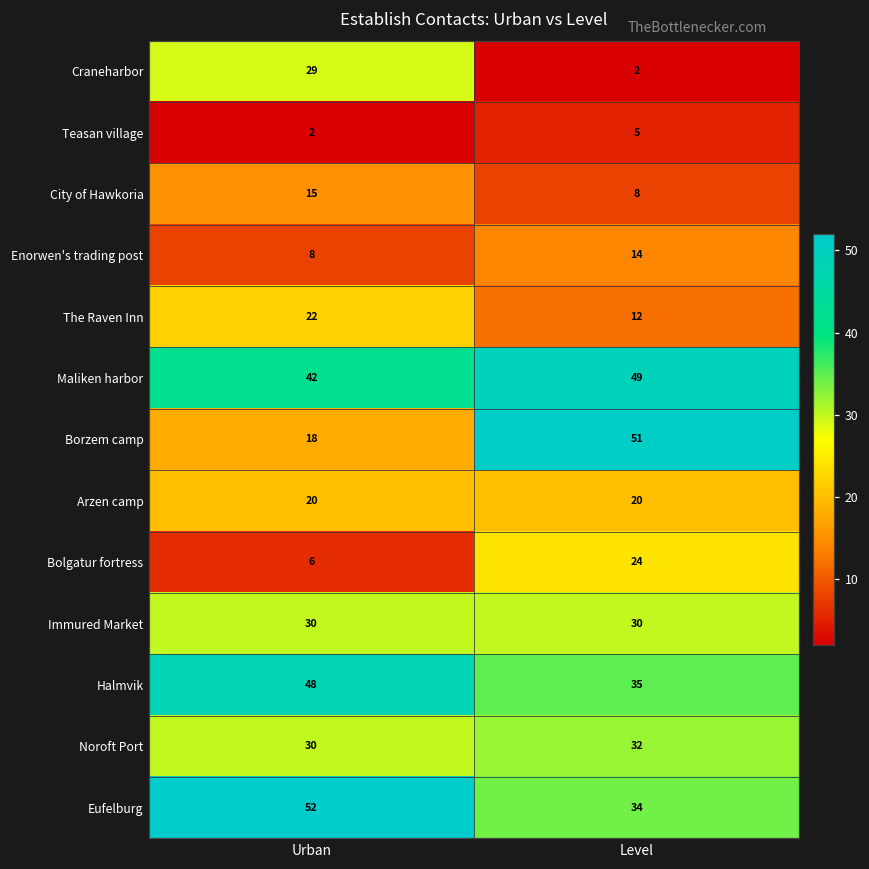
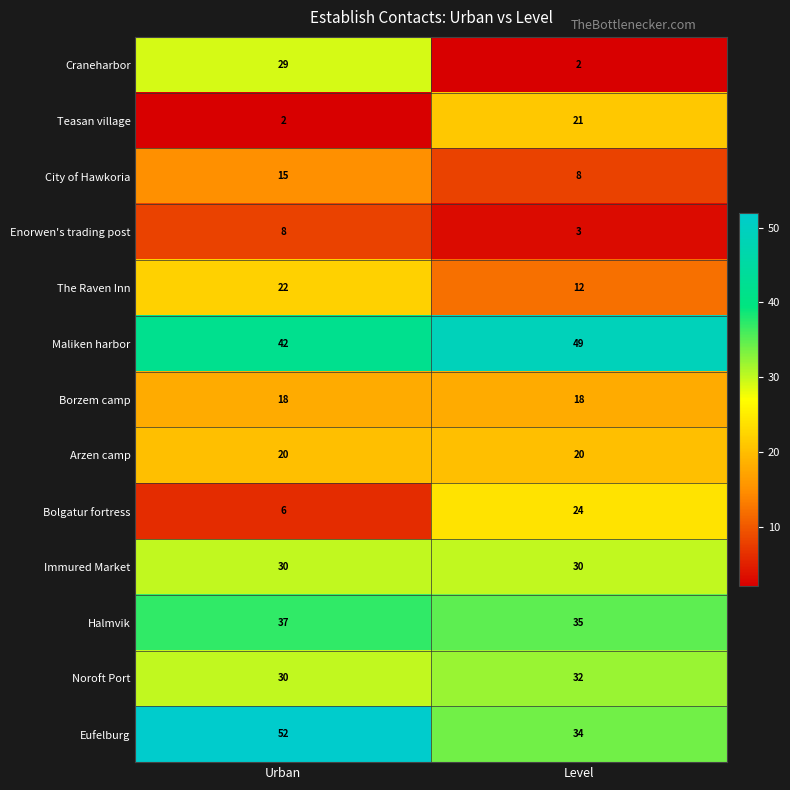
Teasan village, Level: 5 -> 21
Enorwen's trading post, Level: 14 -> 3
Borzem camp, Level: 51 -> 18
Halmvik, Urban: 48 -> 37
